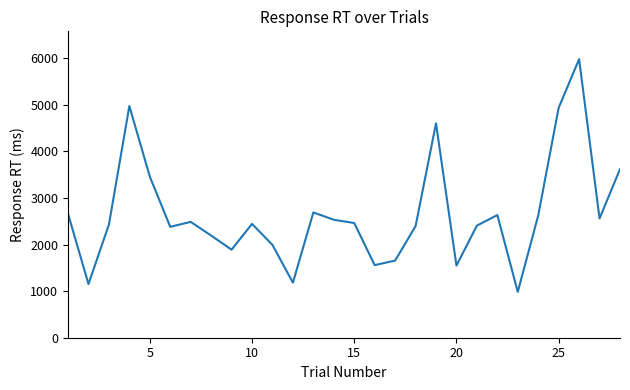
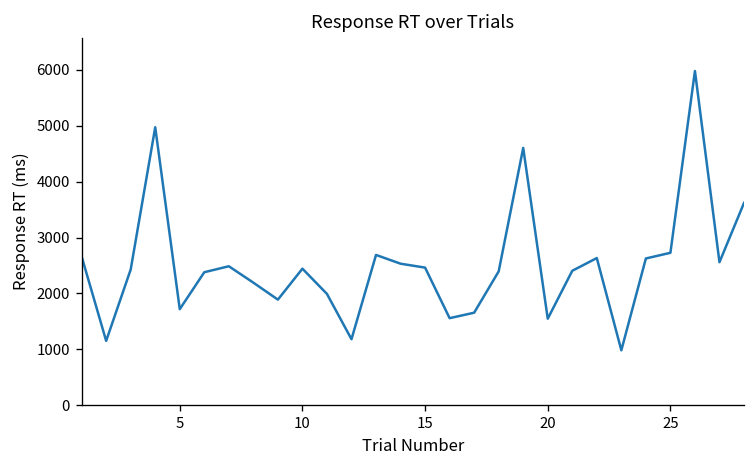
5: 3500 -> 1700
25: 4900 -> 2700
